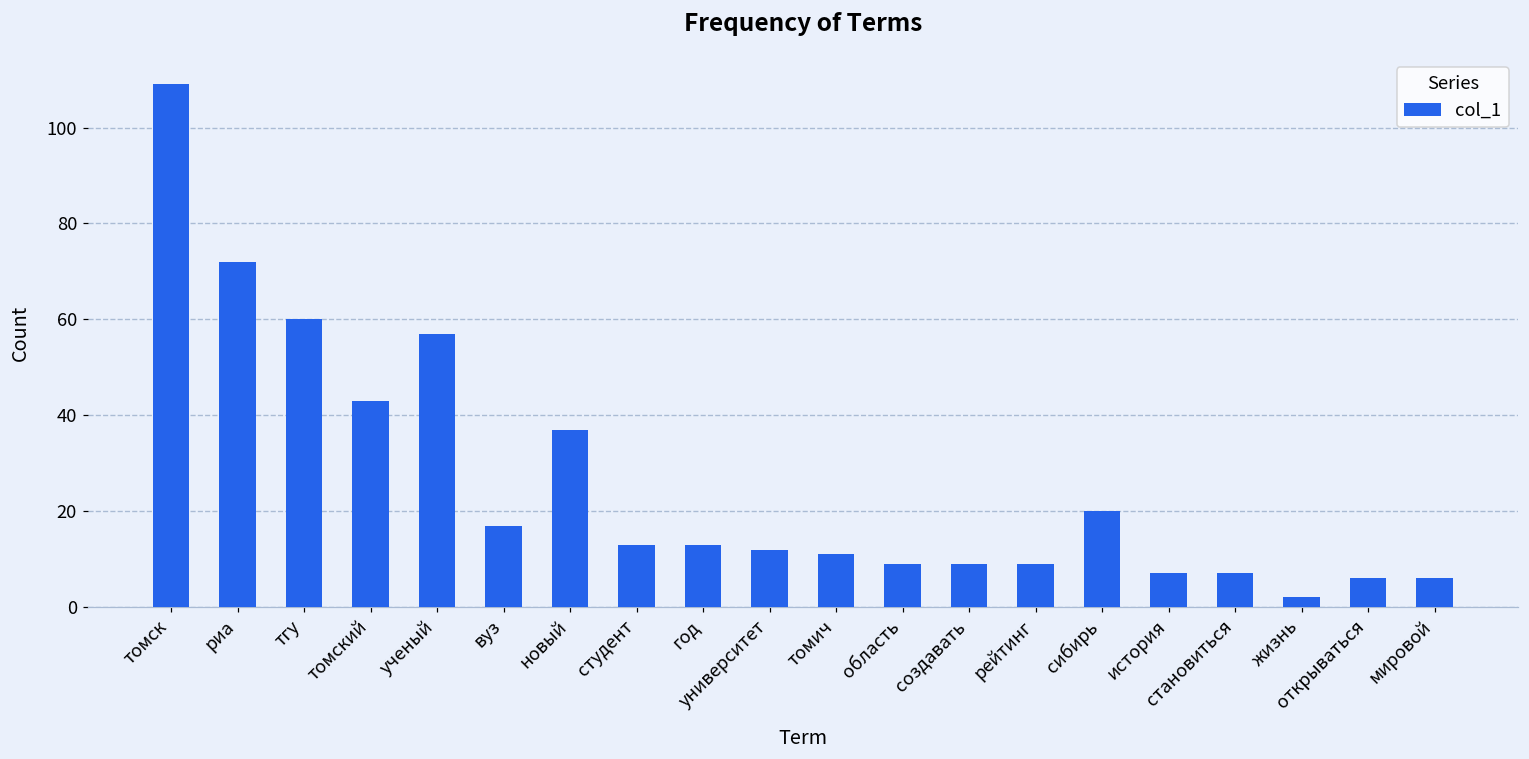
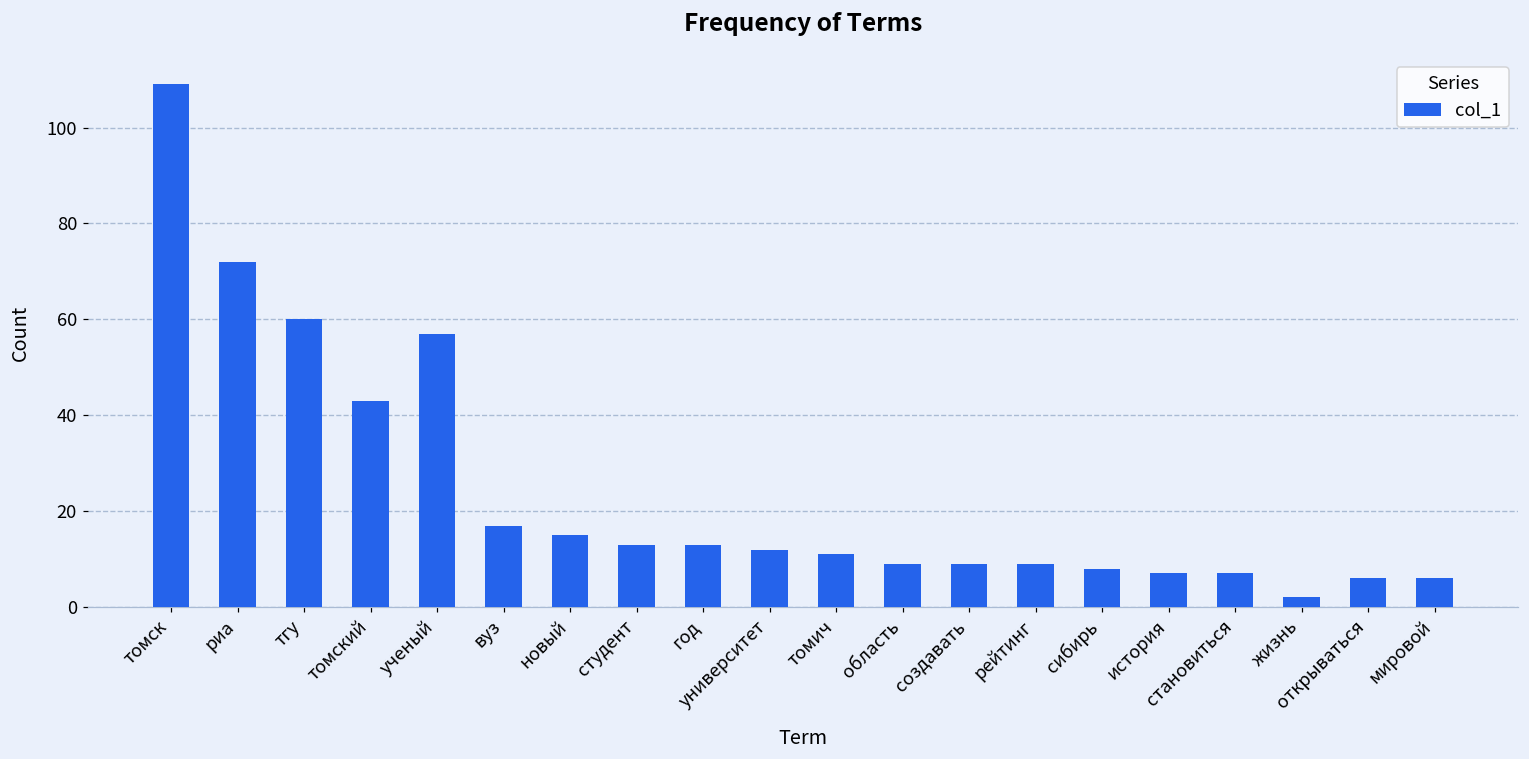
новый: 37 -> 15
сибирь: 20 -> 8
